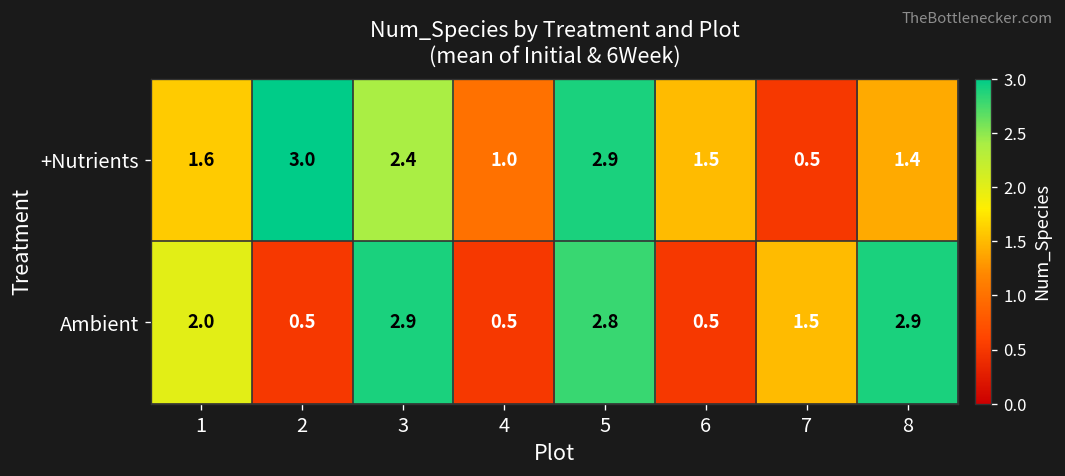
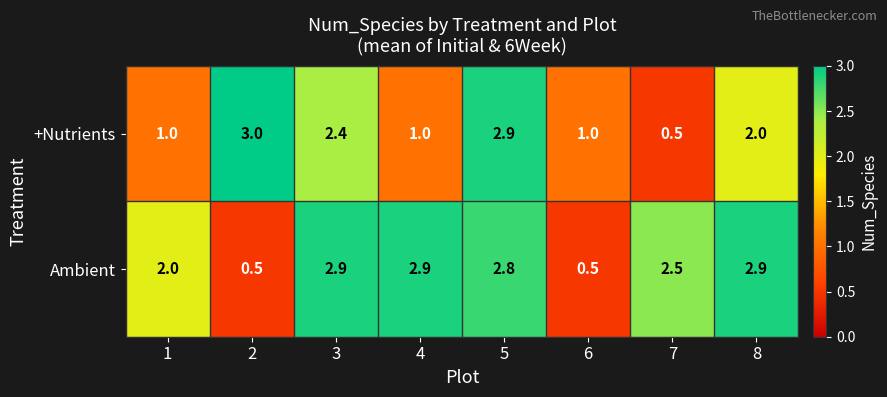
+Nutrients, 1: 1.6 -> 1.0
+Nutrients, 6: 1.5 -> 1.0
+Nutrients, 8: 1.4 -> 2.0
Ambient, 4: 0.5 -> 2.9
Ambient, 7: 1.5 -> 2.5
